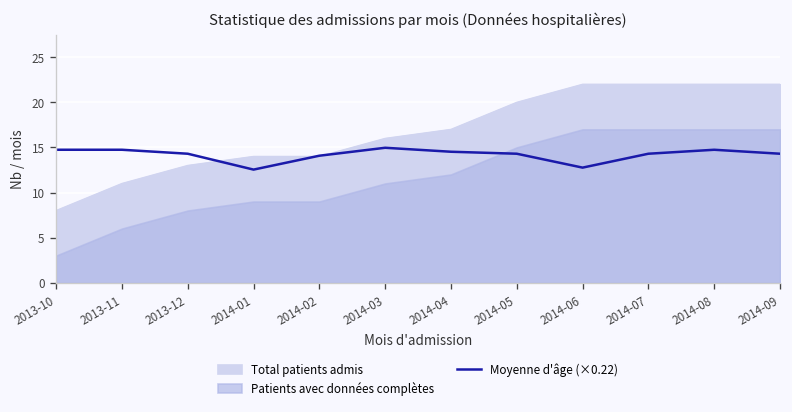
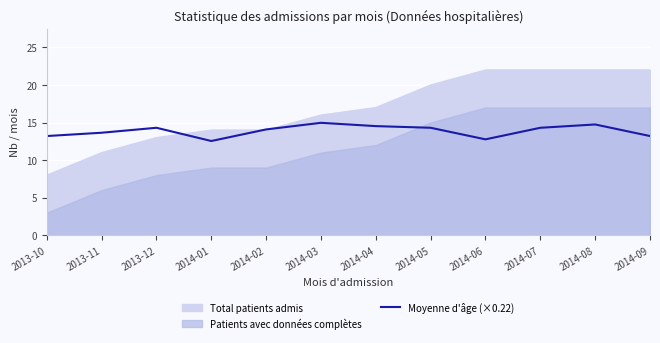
Moyenne d'âge (×0.22), 2013-10: 15 -> 13
Moyenne d'âge (×0.22), 2013-11: 15 -> 14
Moyenne d'âge (×0.22), 2014-09: 14 -> 13
